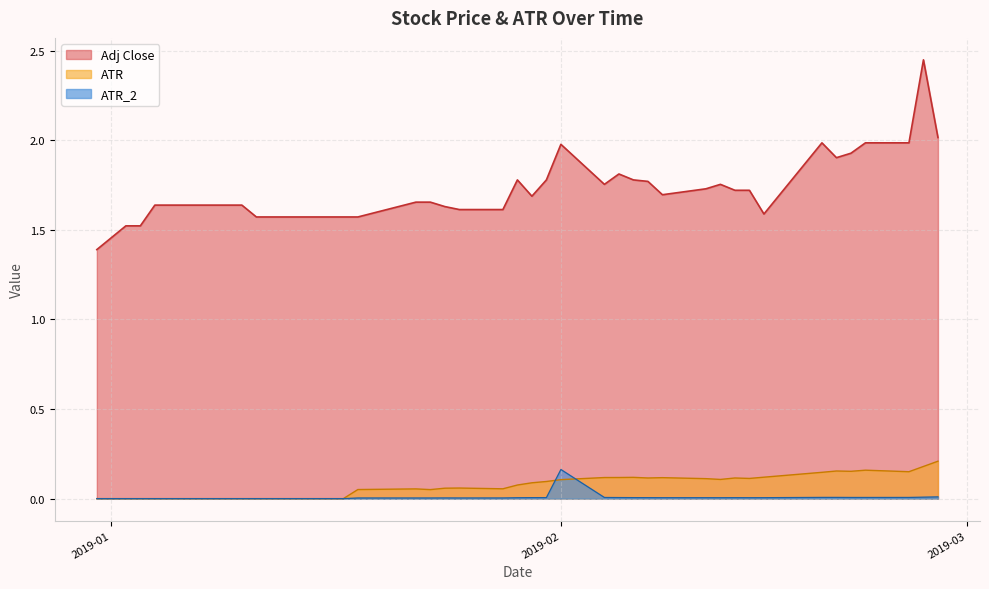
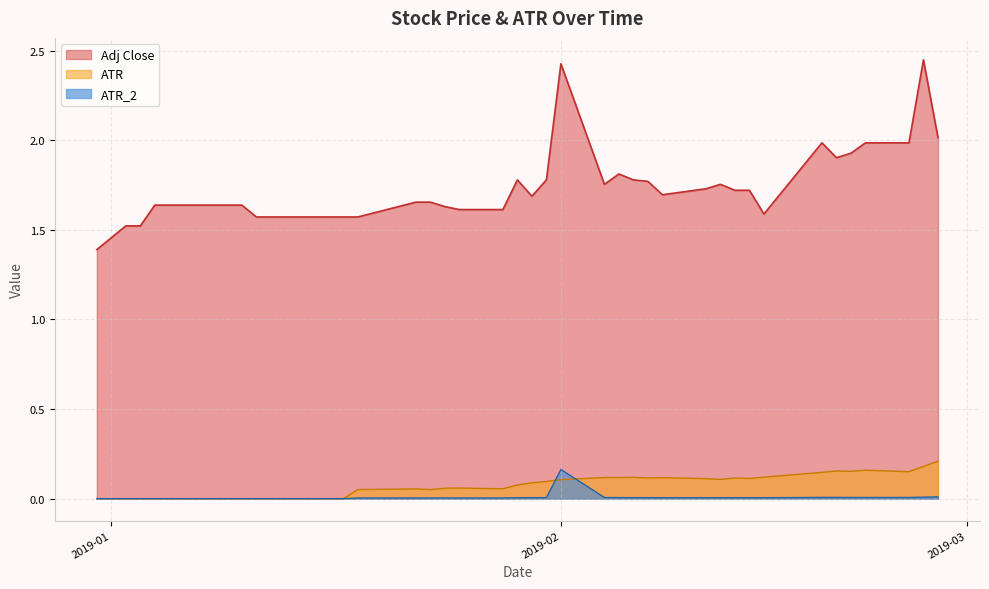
Adj Close, 2019-02: 1.98 -> 2.43
